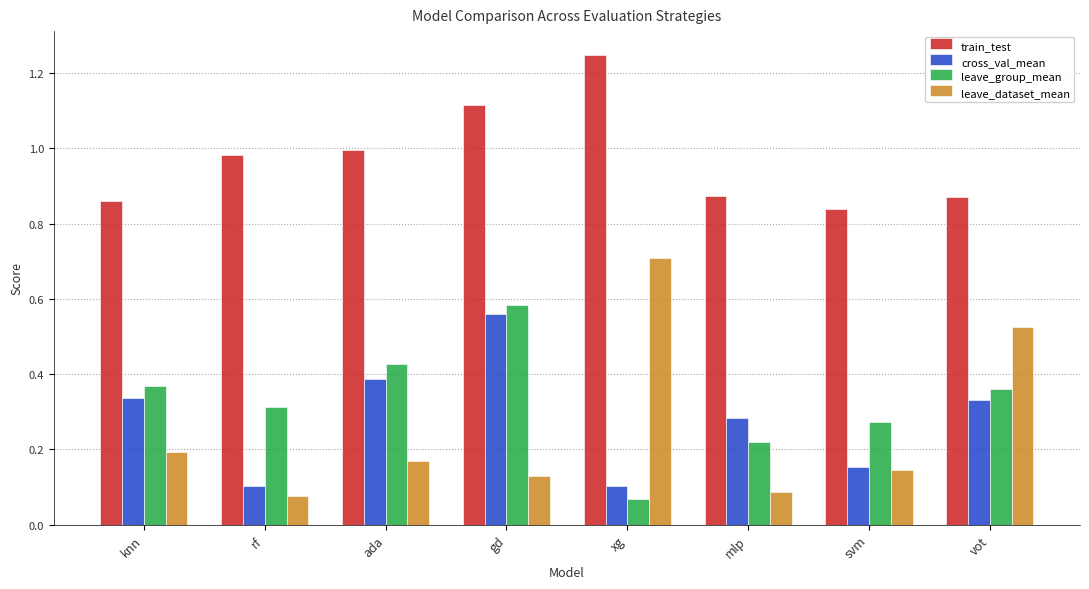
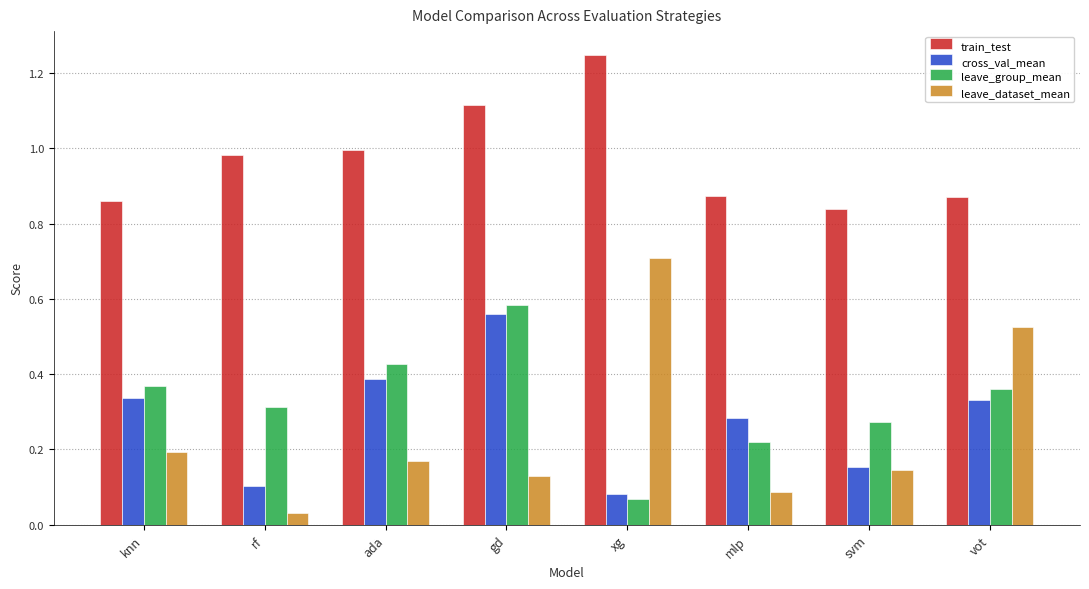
leave_dataset_mean, rf: 0.08 -> 0.03
cross_val_mean, xg: 0.10 -> 0.08
